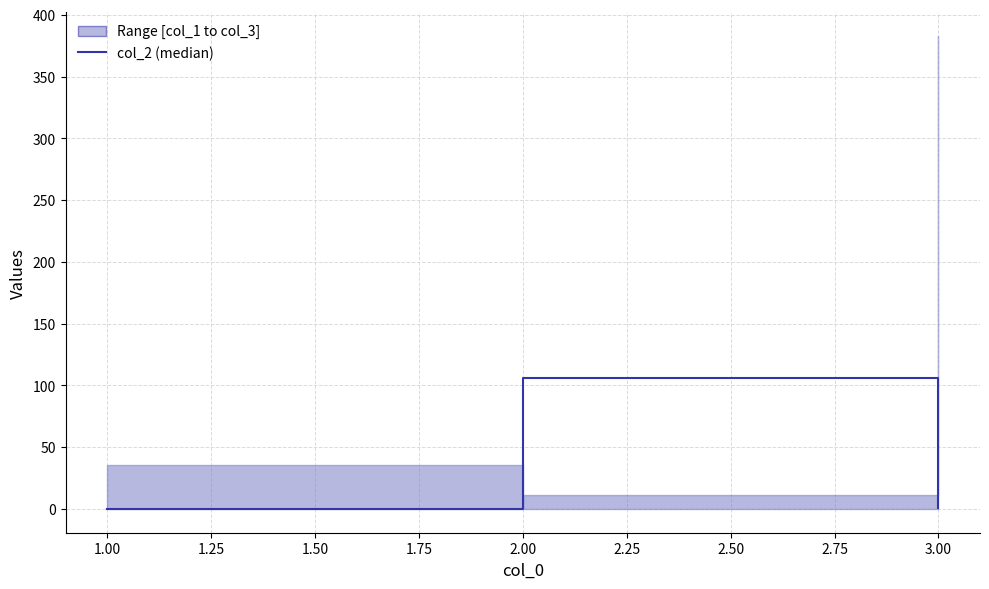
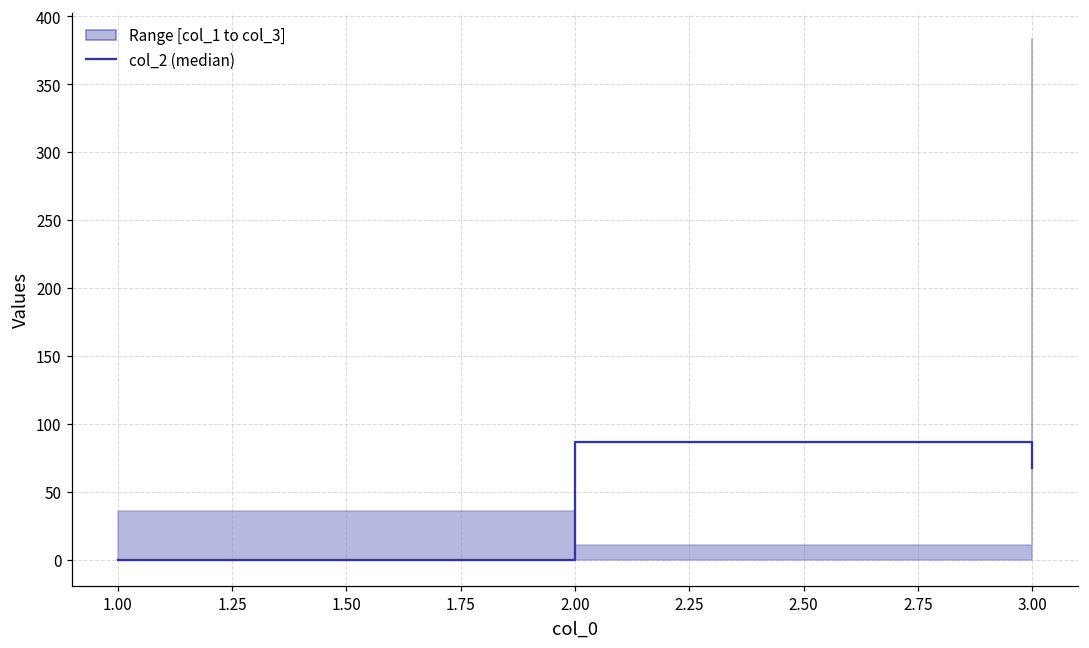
col_2 (median), 2.00: 106 -> 87
col_2 (median), 3.00: 1 -> 68
